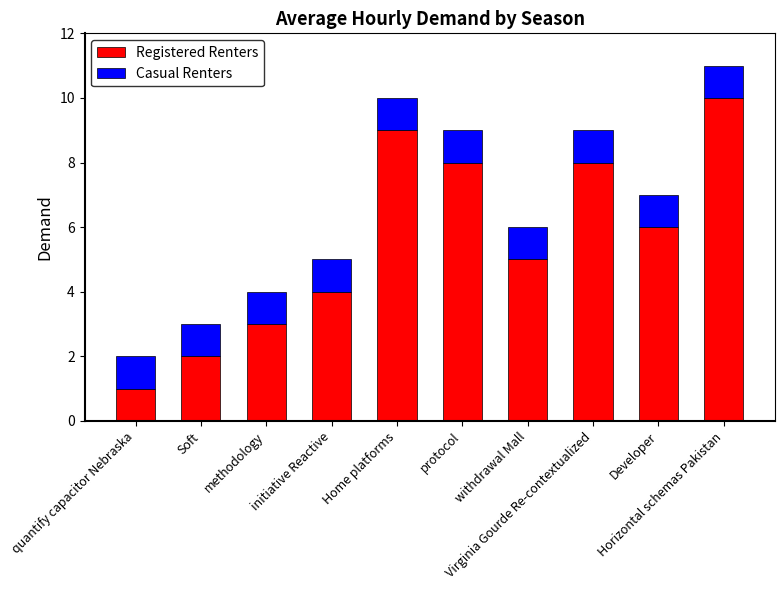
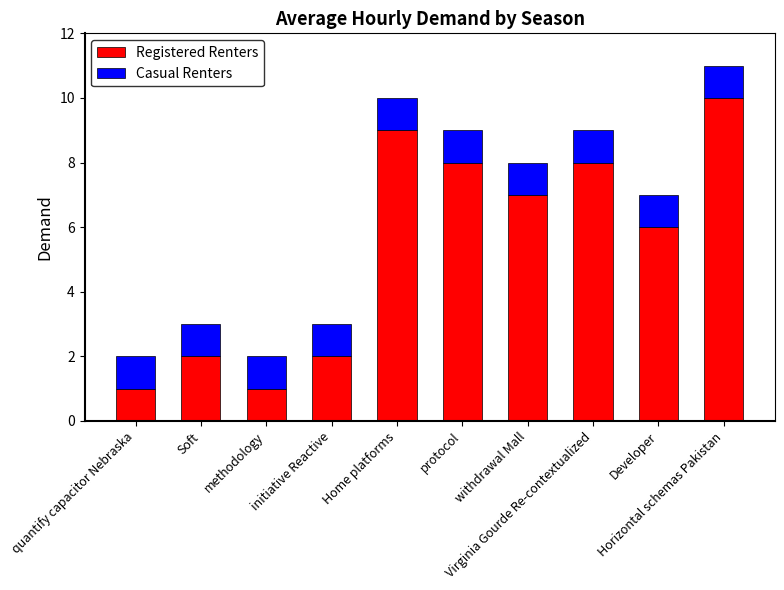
Registered Renters, methodology: 3 -> 1
Registered Renters, initiative Reactive: 4 -> 2
Registered Renters, withdrawal Mall: 5 -> 7
